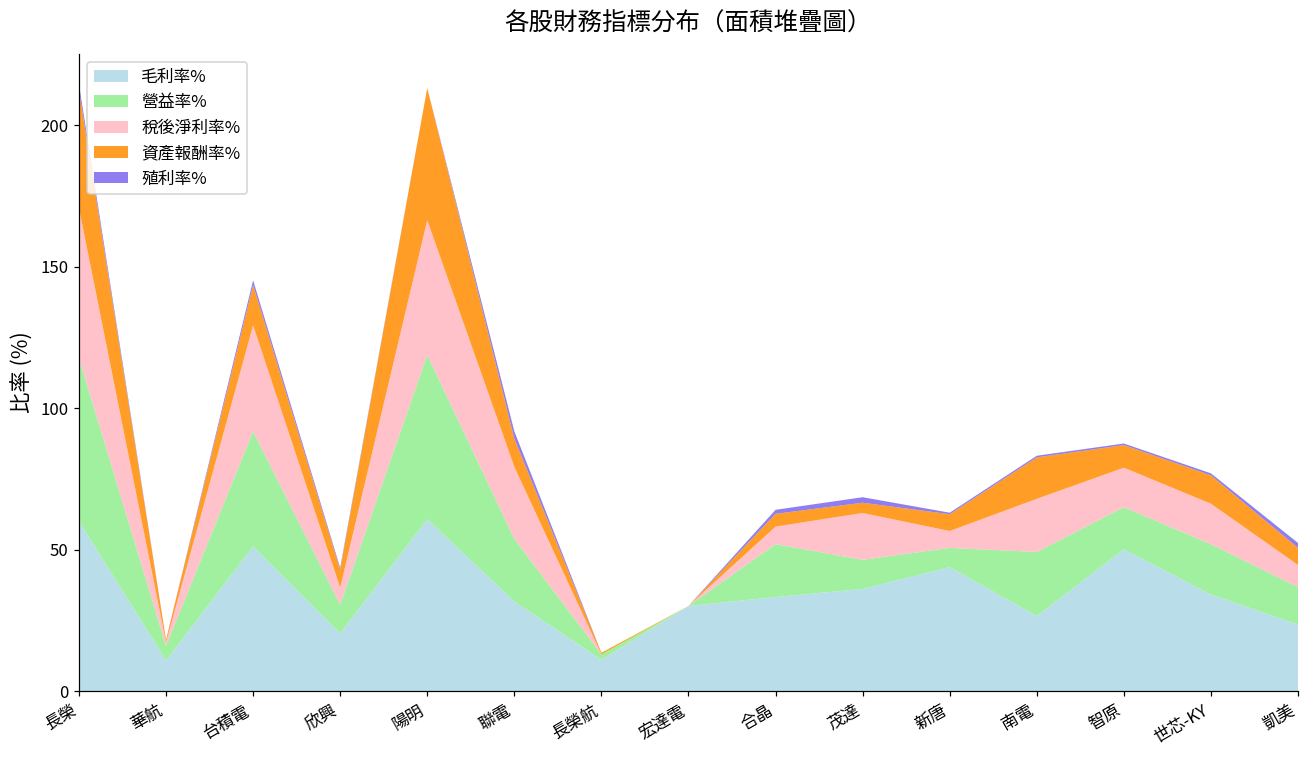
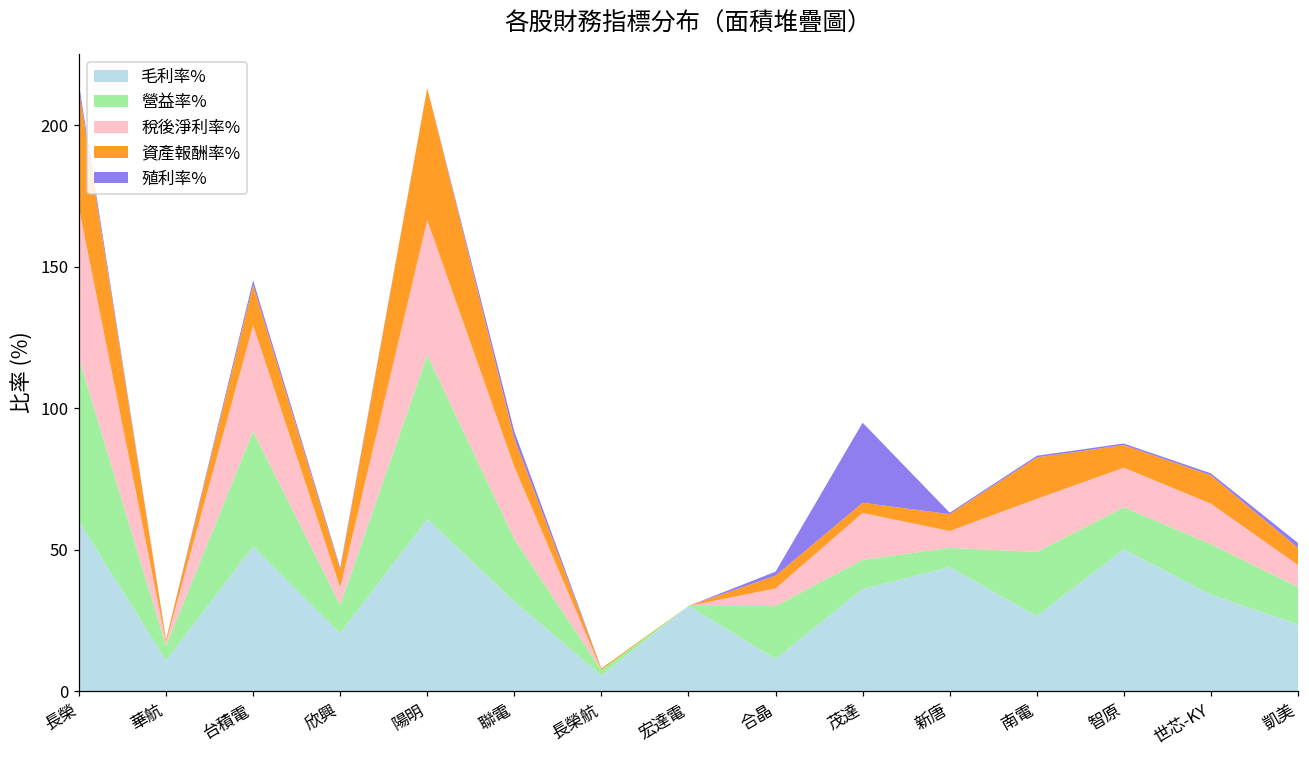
毛利率%, 長榮航: 11 -> 6
毛利率%, 合晶: 33 -> 12
殖利率%, 茂達: 2 -> 28
